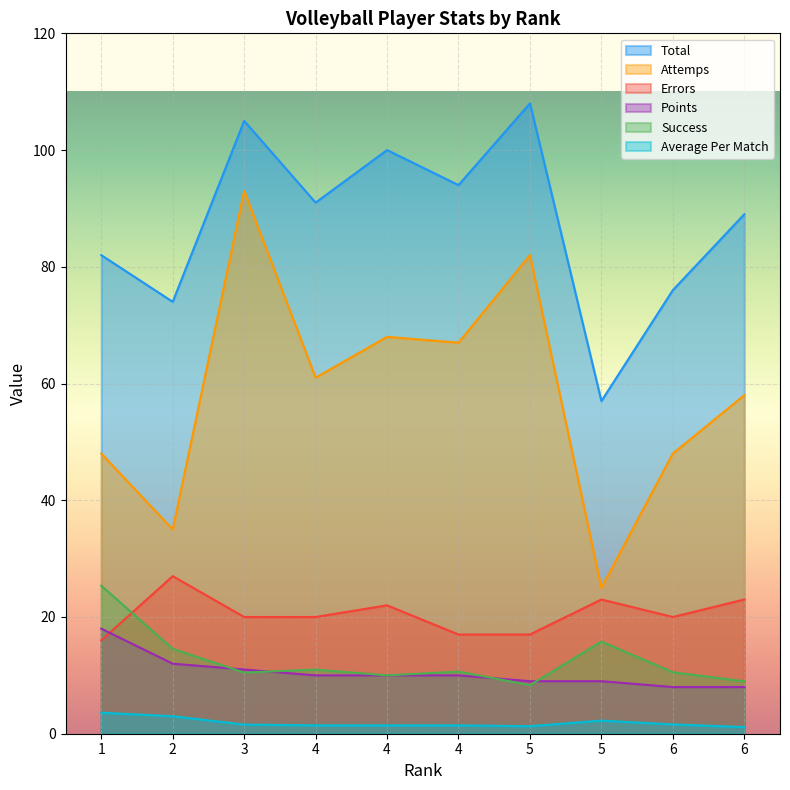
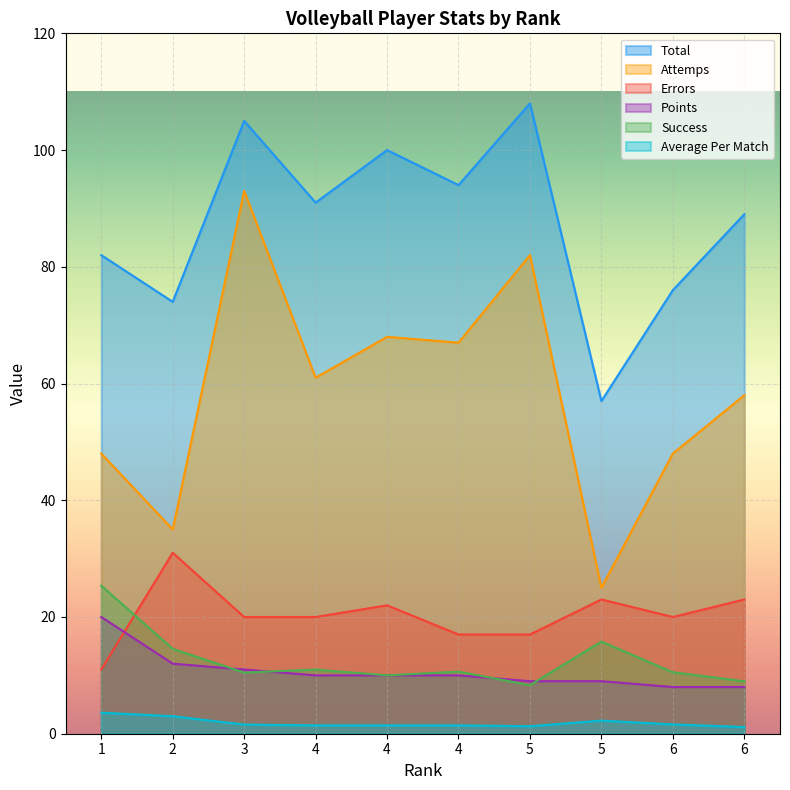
Errors, 1: 16 -> 11
Points, 1: 18 -> 20
Errors, 2: 27 -> 31
